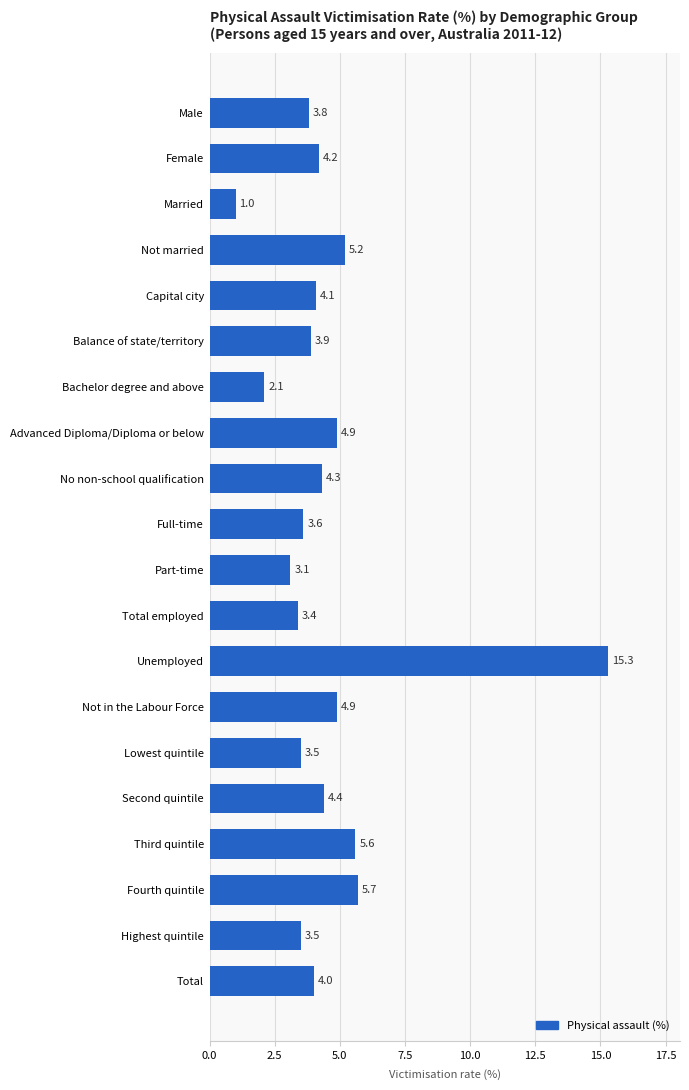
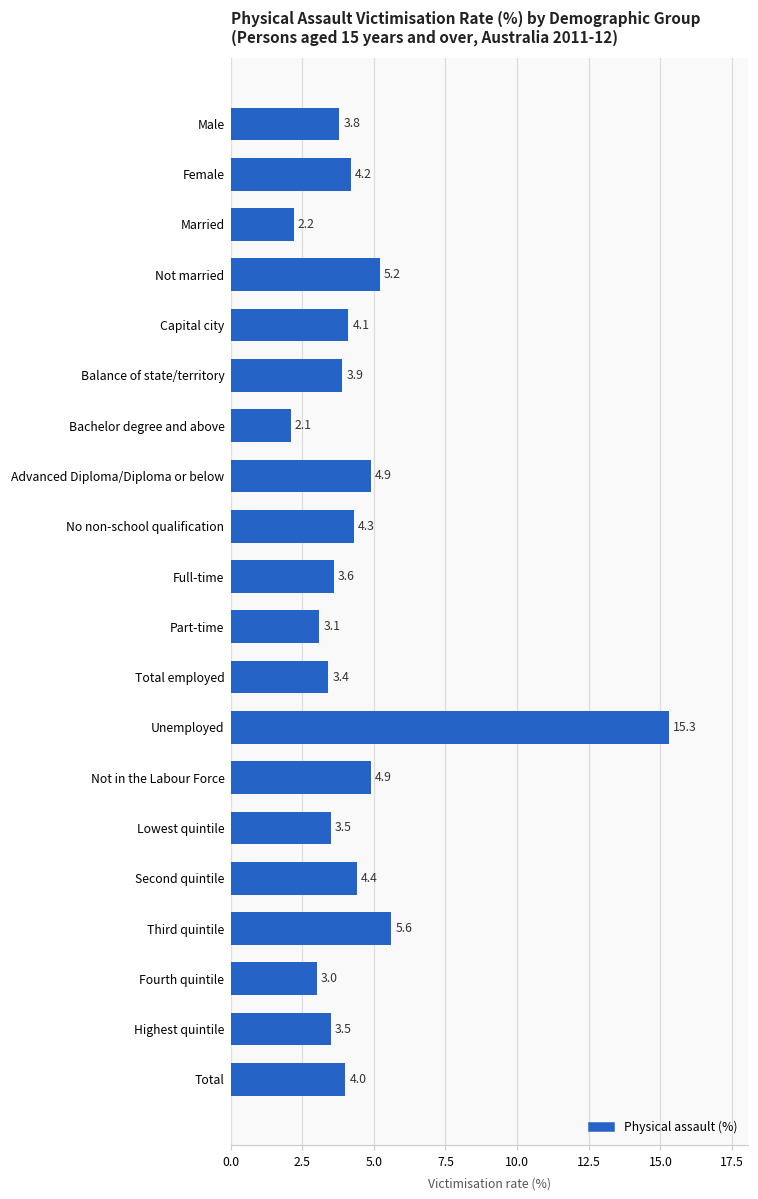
Married: 1.0 -> 2.2
Fourth quintile: 5.7 -> 3.0
